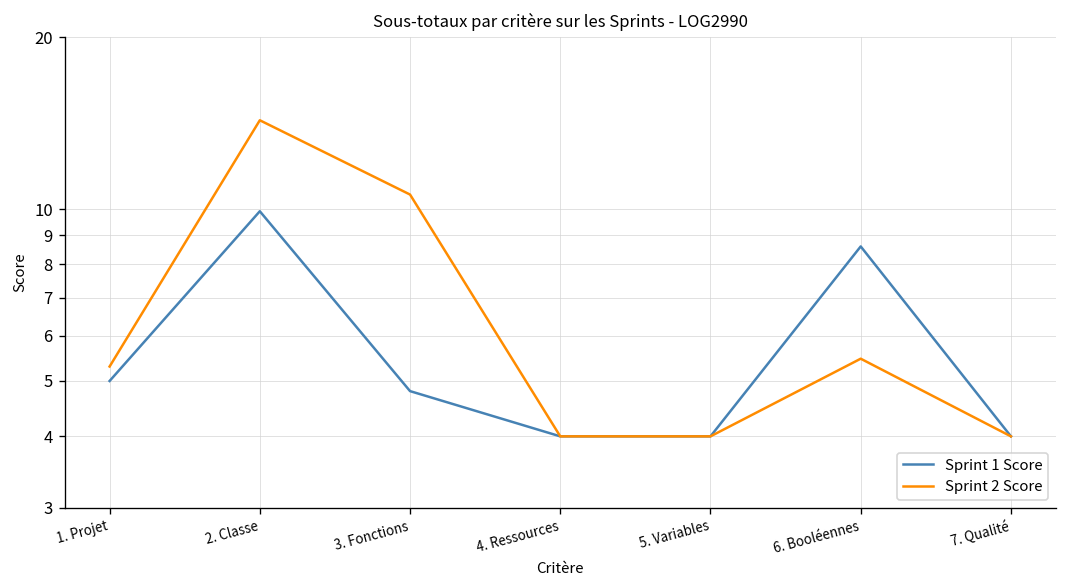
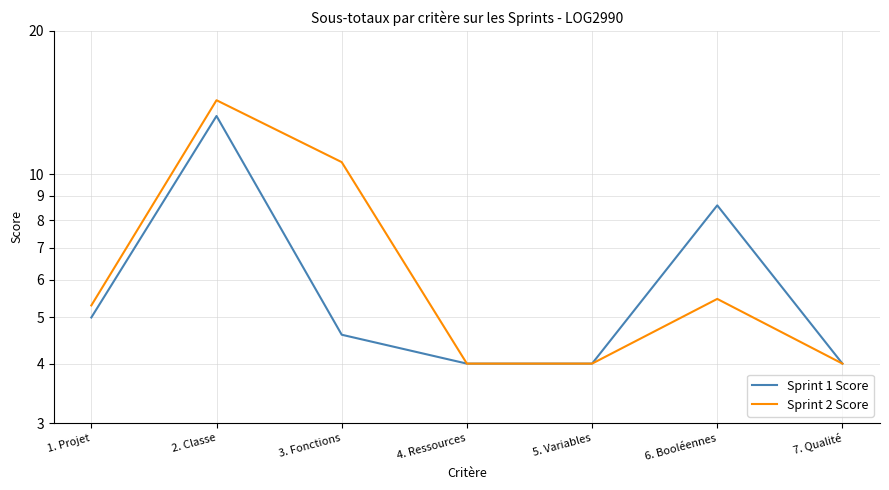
Sprint 1 Score, 2. Classe: 9.9 -> 13.3
Sprint 1 Score, 3. Fonctions: 4.8 -> 4.6
